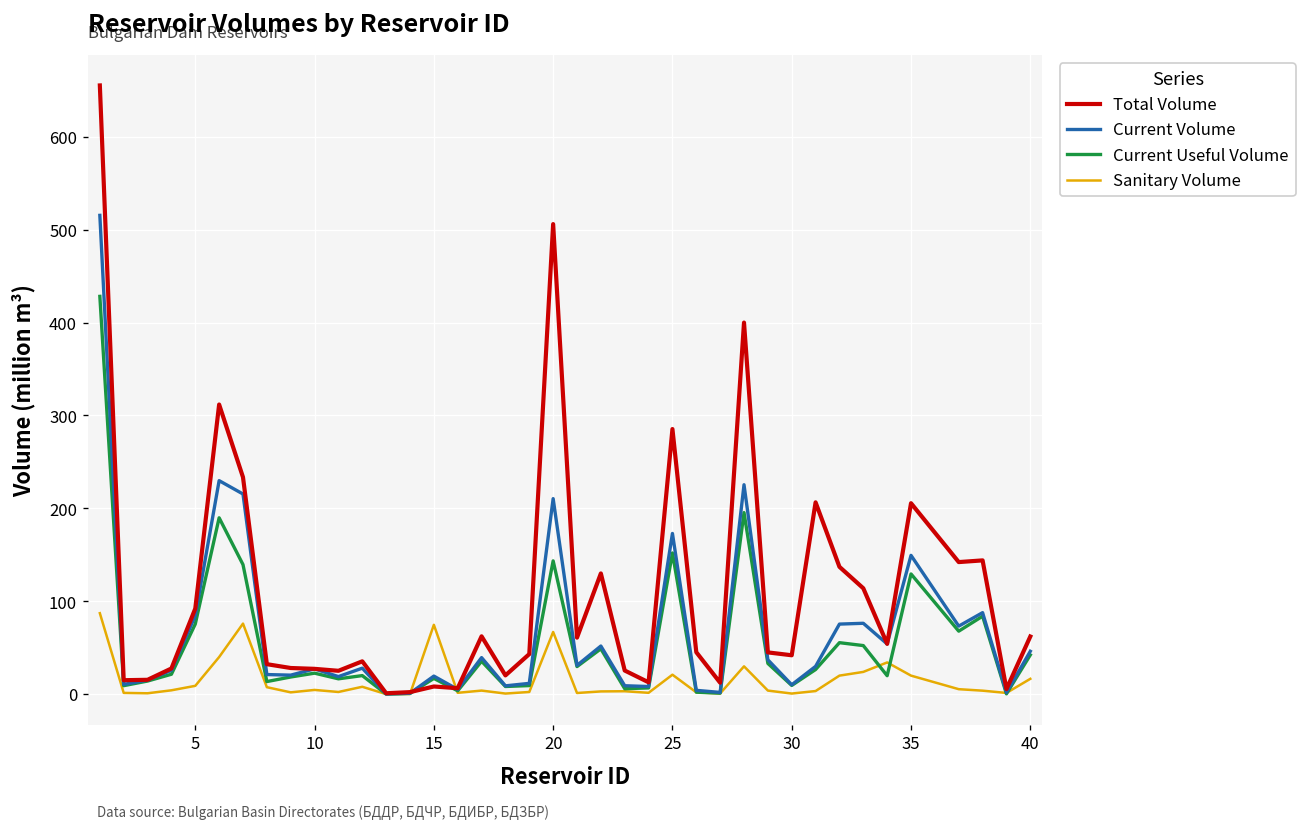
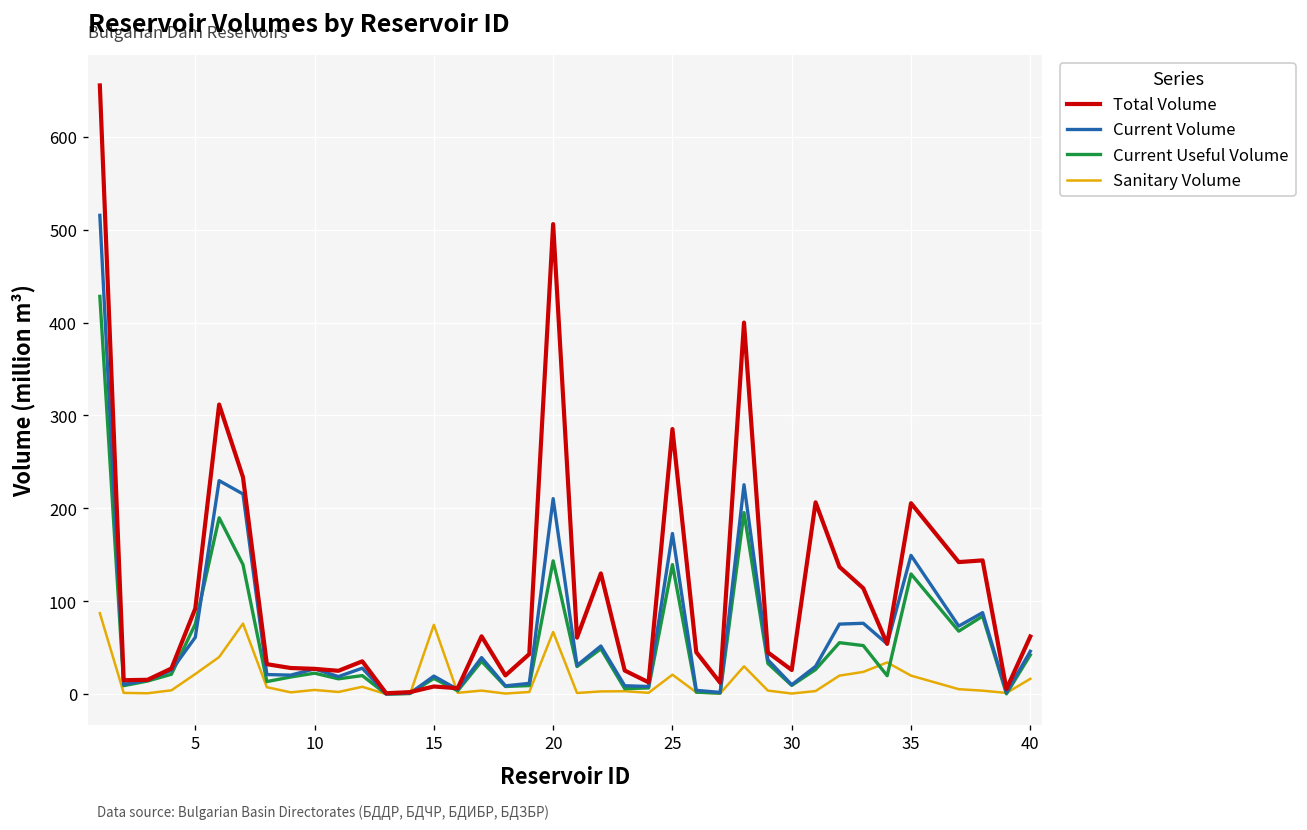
Current Volume, 5: 80 -> 60
Sanitary Volume, 5: 10 -> 20
Current Useful Volume, 25: 150 -> 140
Total Volume, 30: 40 -> 30
